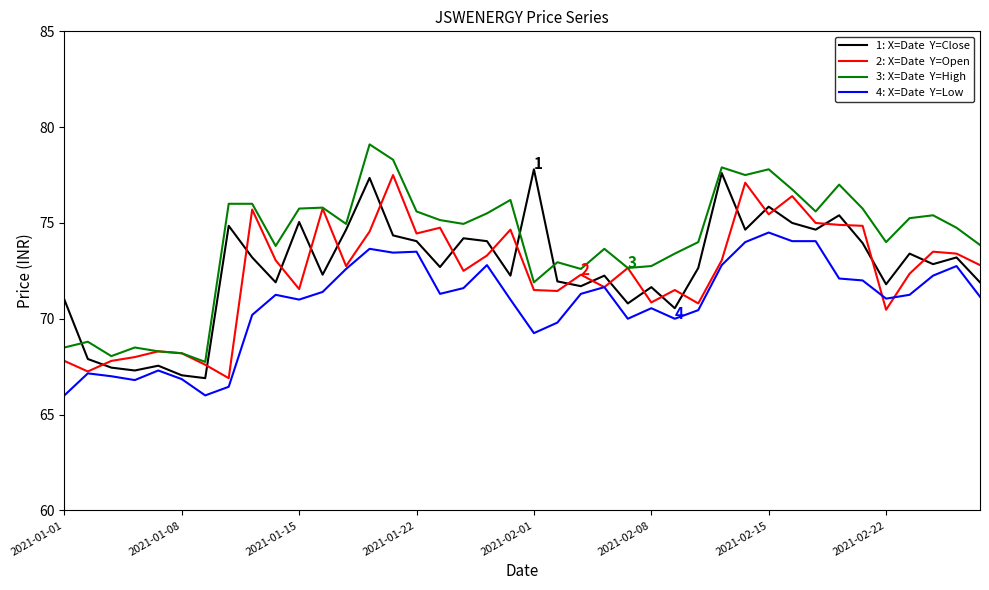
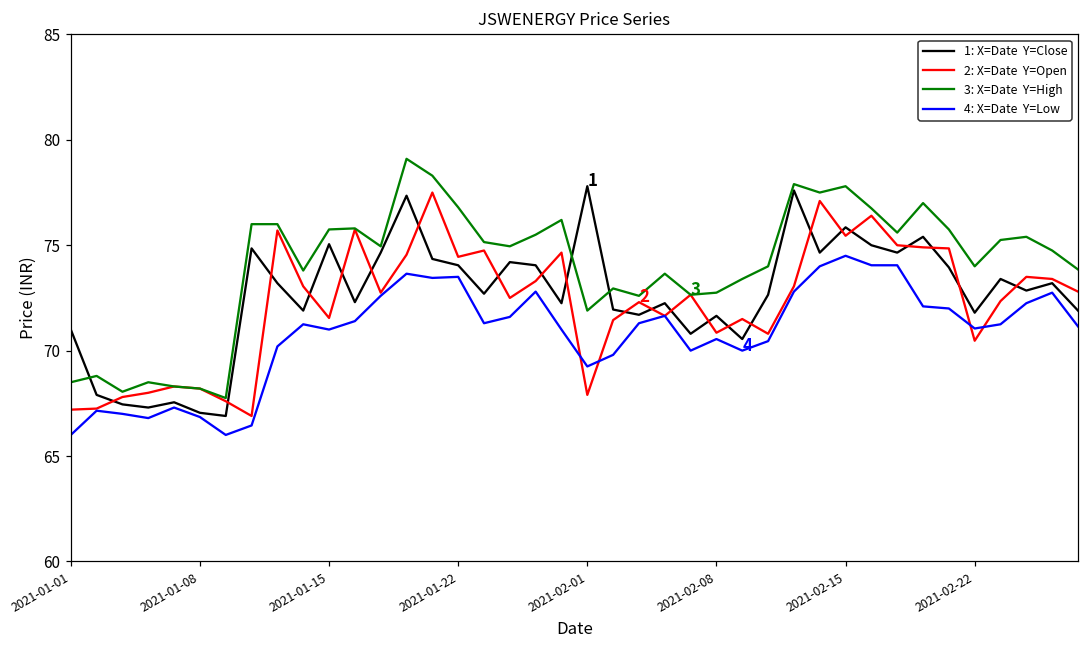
2: X=Date Y=Open, 2021-01-01: 67.8 -> 67.2
3: X=Date Y=High, 2021-01-22: 75.6 -> 76.8
2: X=Date Y=Open, 2021-02-01: 71.5 -> 67.9
